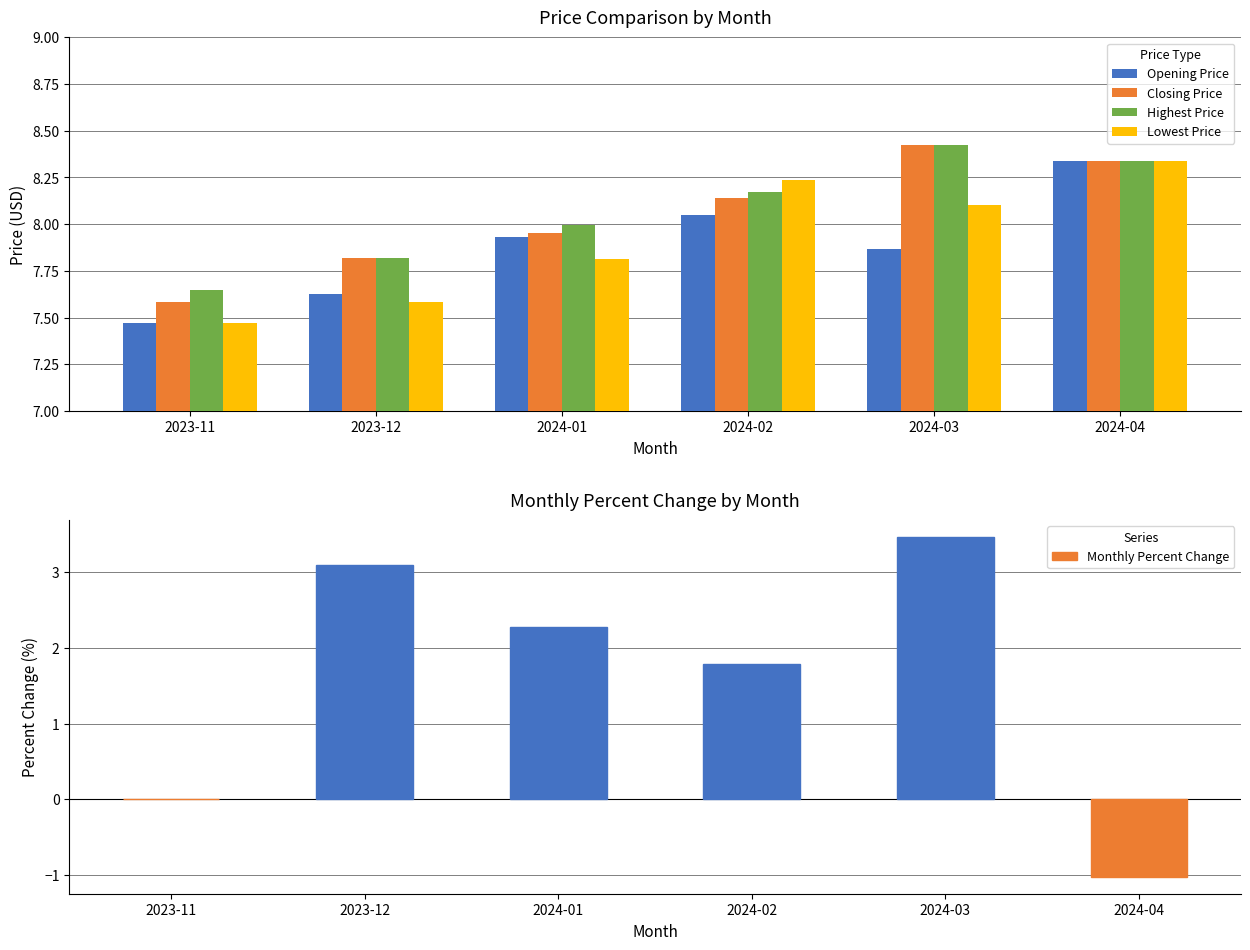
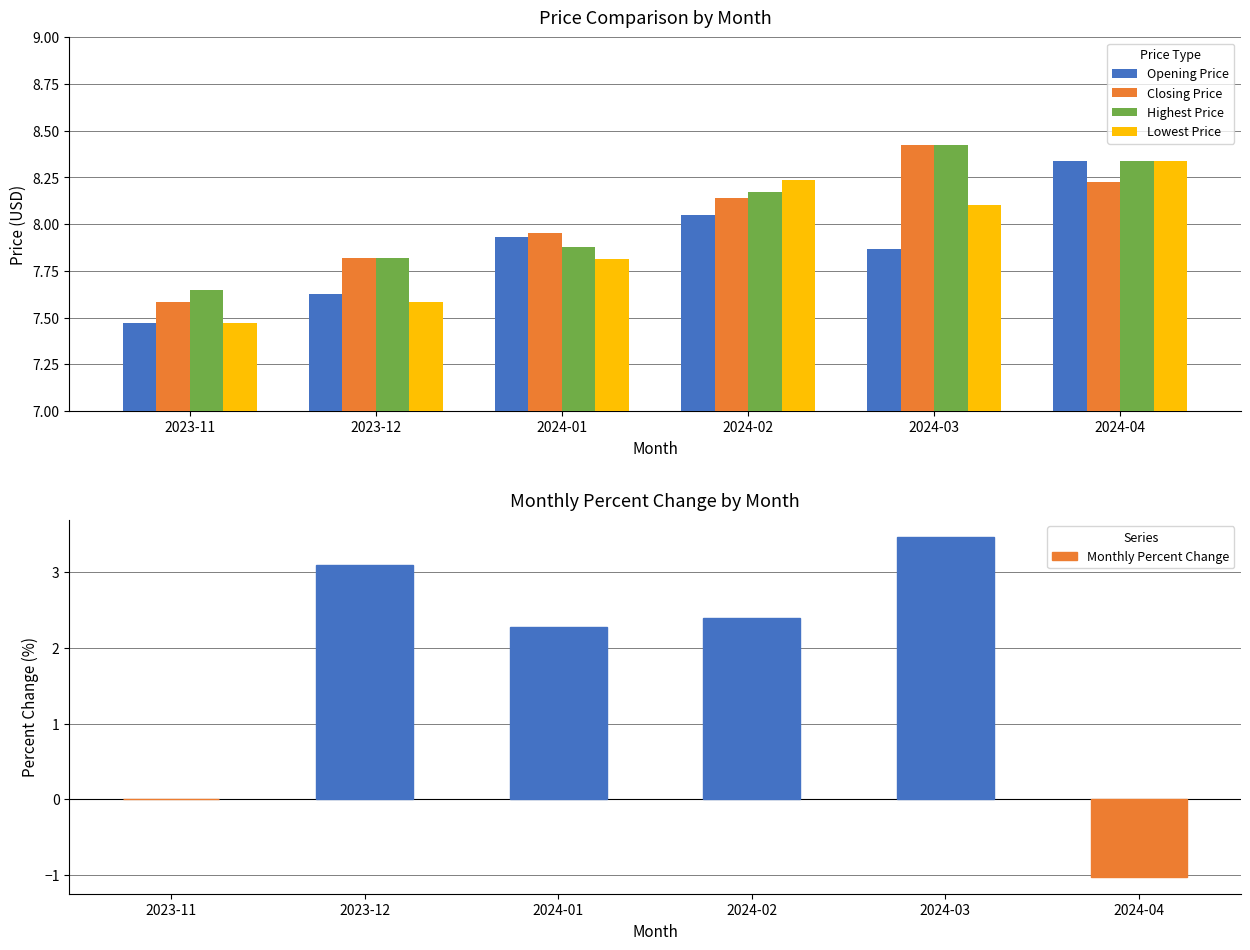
Price Comparison by Month, Highest Price, 2024-01: 8.00 -> 7.88
Price Comparison by Month, Closing Price, 2024-04: 8.34 -> 8.23
Monthly Percent Change by Month, 2024-02: 1.8 -> 2.4
